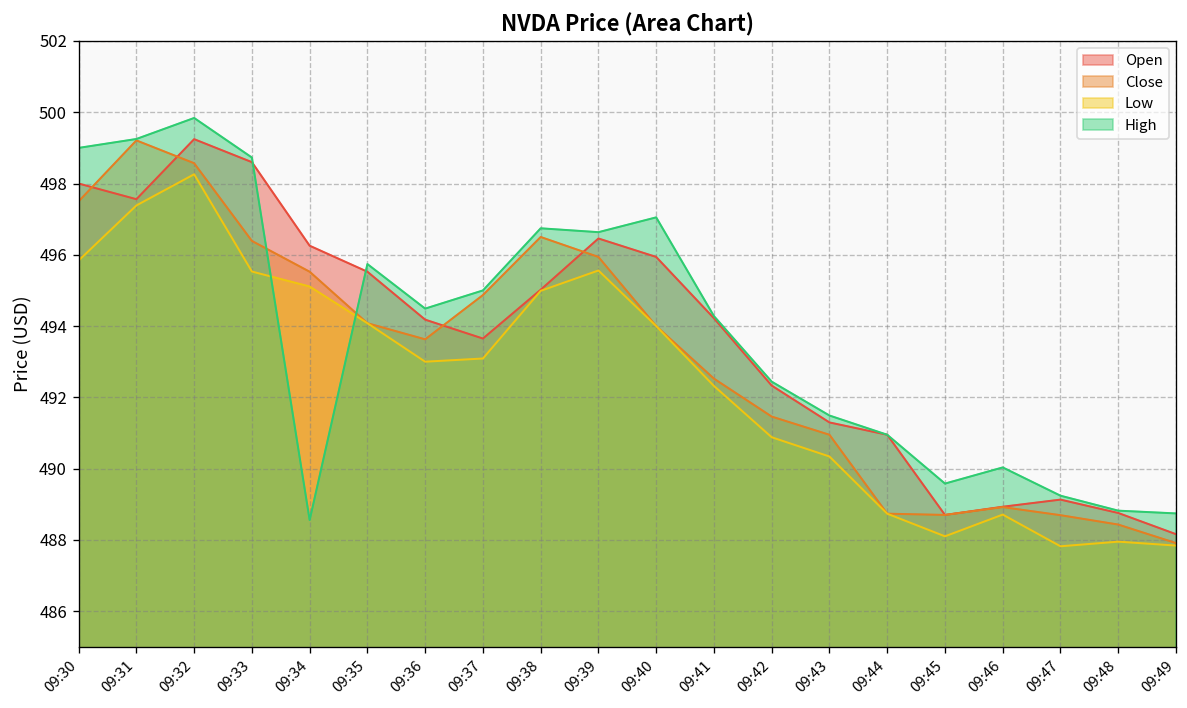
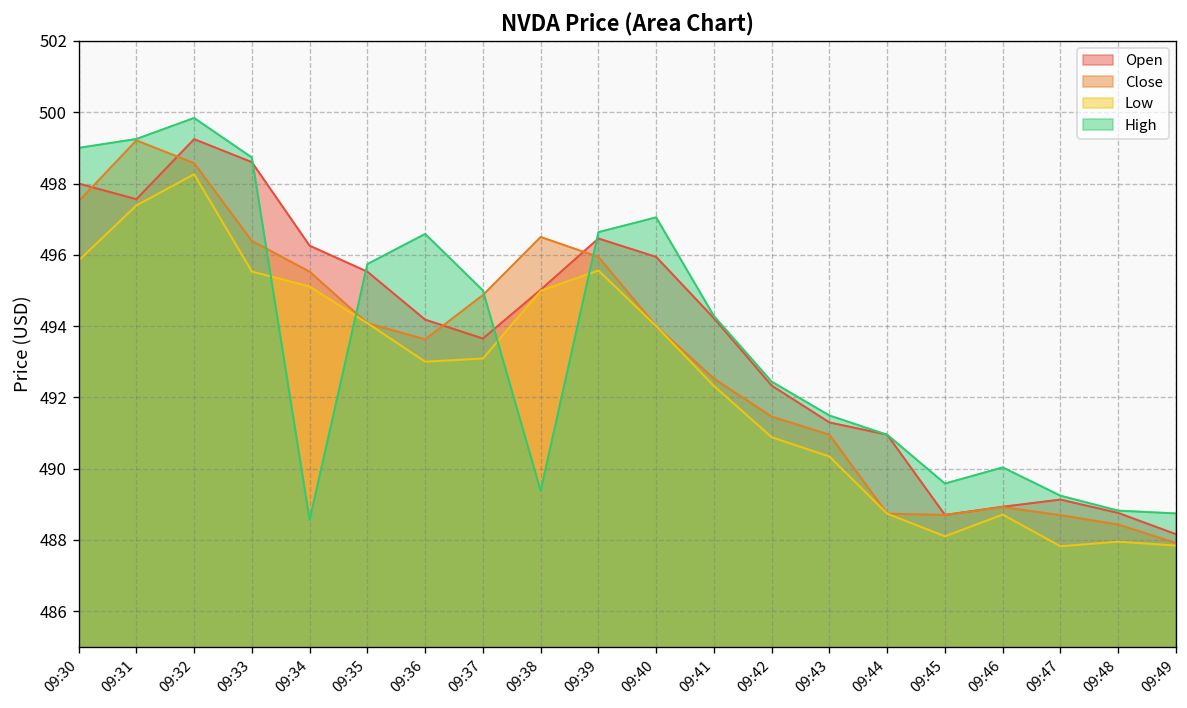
High, 09:36: 494.5 -> 496.6
High, 09:38: 496.7 -> 489.4
